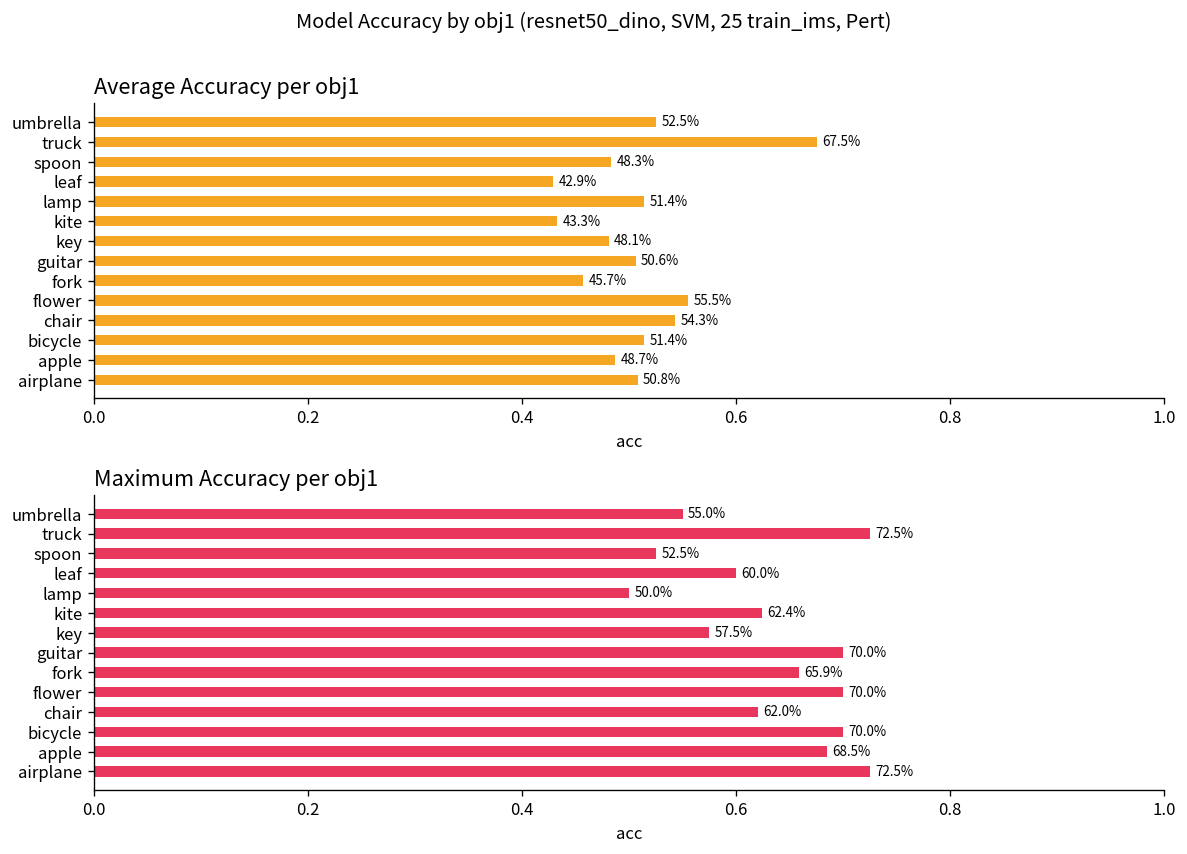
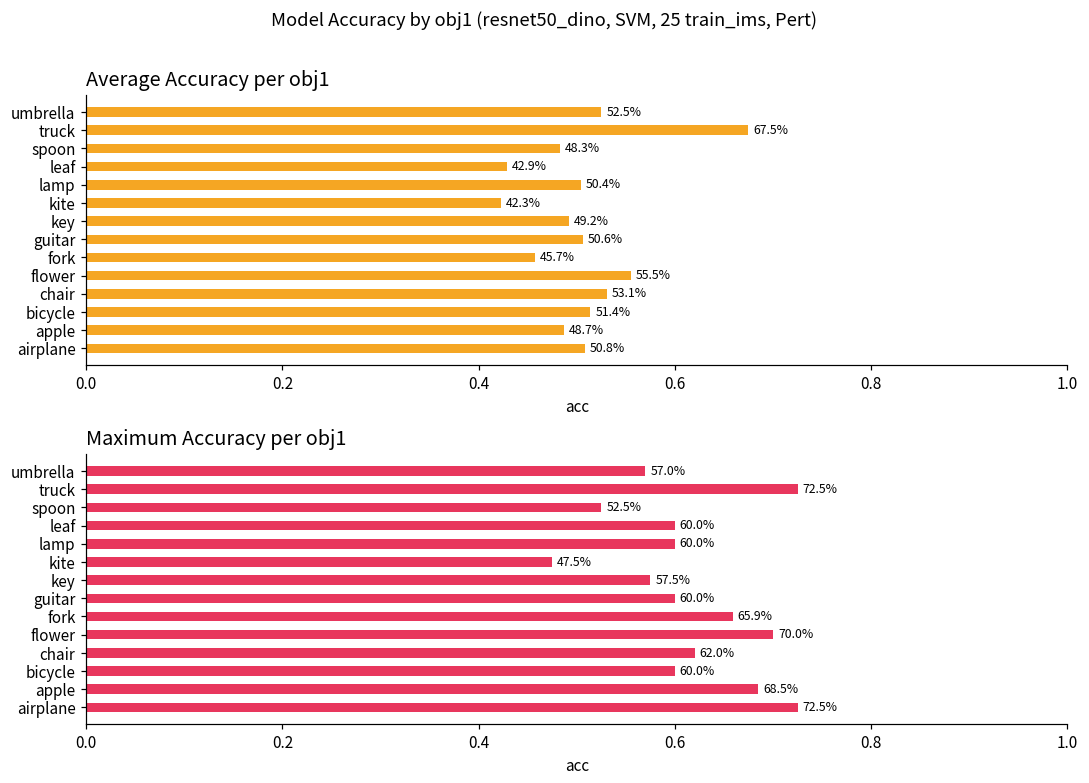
Average Accuracy per obj1, lamp: 51.4% -> 50.4%
Average Accuracy per obj1, kite: 43.3% -> 42.3%
Average Accuracy per obj1, key: 48.1% -> 49.2%
Average Accuracy per obj1, chair: 54.3% -> 53.1%
Maximum Accuracy per obj1, umbrella: 55.0% -> 57.0%
Maximum Accuracy per obj1, lamp: 50.0% -> 60.0%
Maximum Accuracy per obj1, kite: 62.4% -> 47.5%
Maximum Accuracy per obj1, guitar: 70.0% -> 60.0%
Maximum Accuracy per obj1, bicycle: 70.0% -> 60.0%
